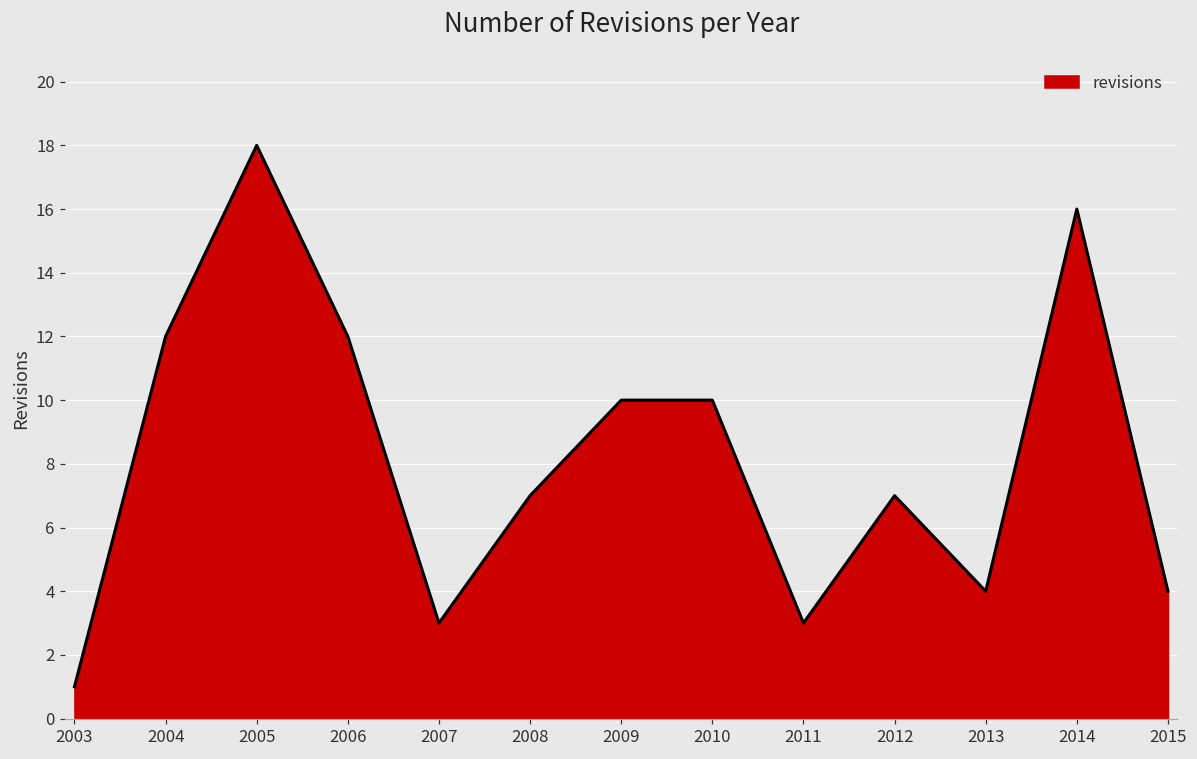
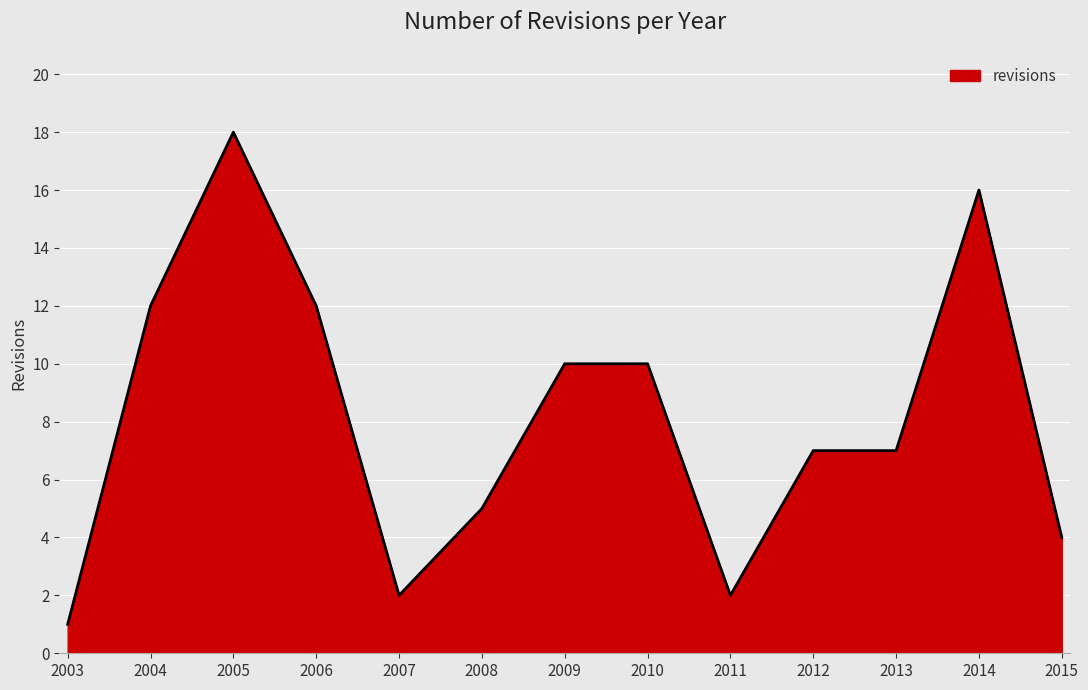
2007: 3 -> 2
2008: 7 -> 5
2011: 3 -> 2
2013: 4 -> 7
